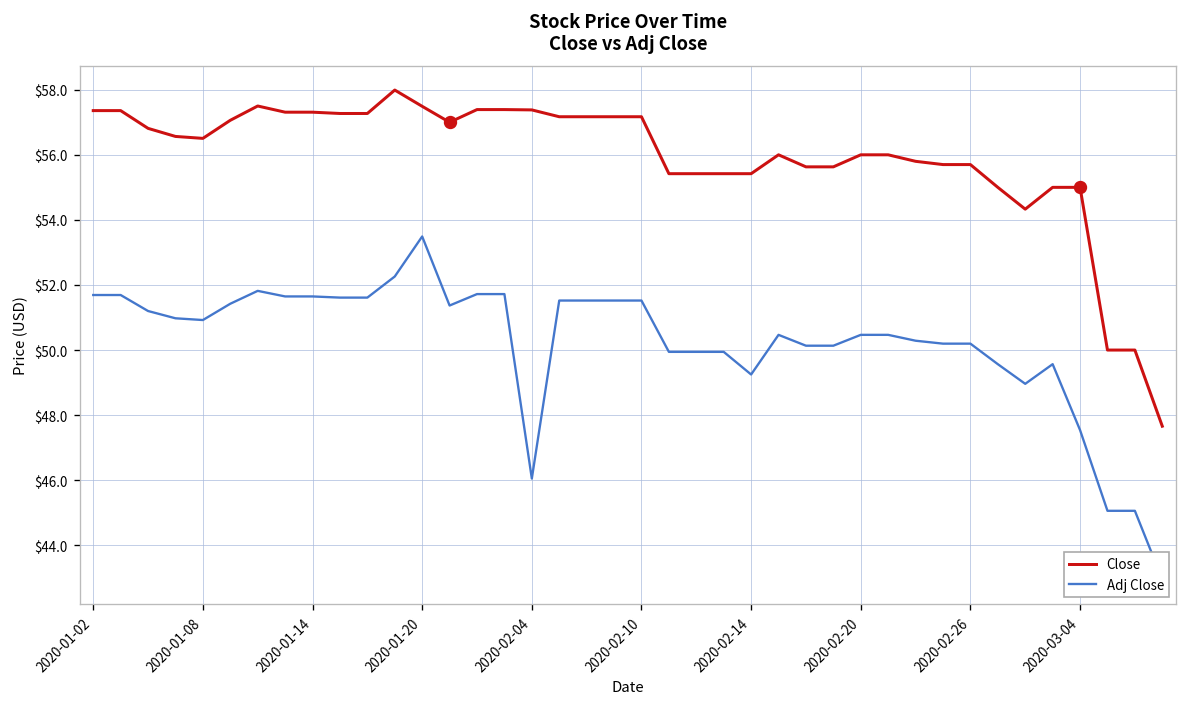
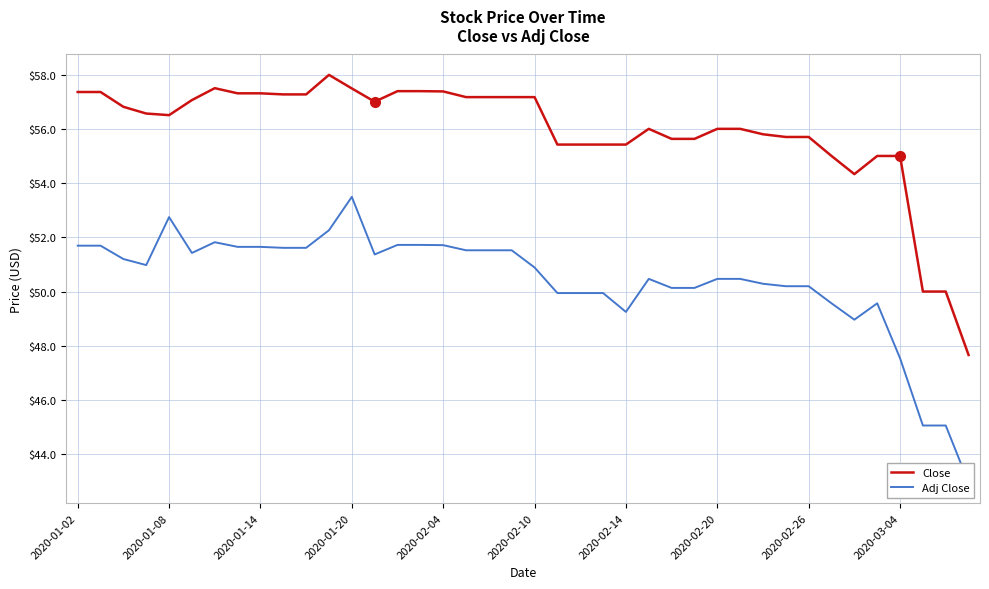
Adj Close, 2020-01-08: $50.9 -> $52.7
Adj Close, 2020-02-04: $46.1 -> $51.7
Adj Close, 2020-02-10: $51.5 -> $50.9
